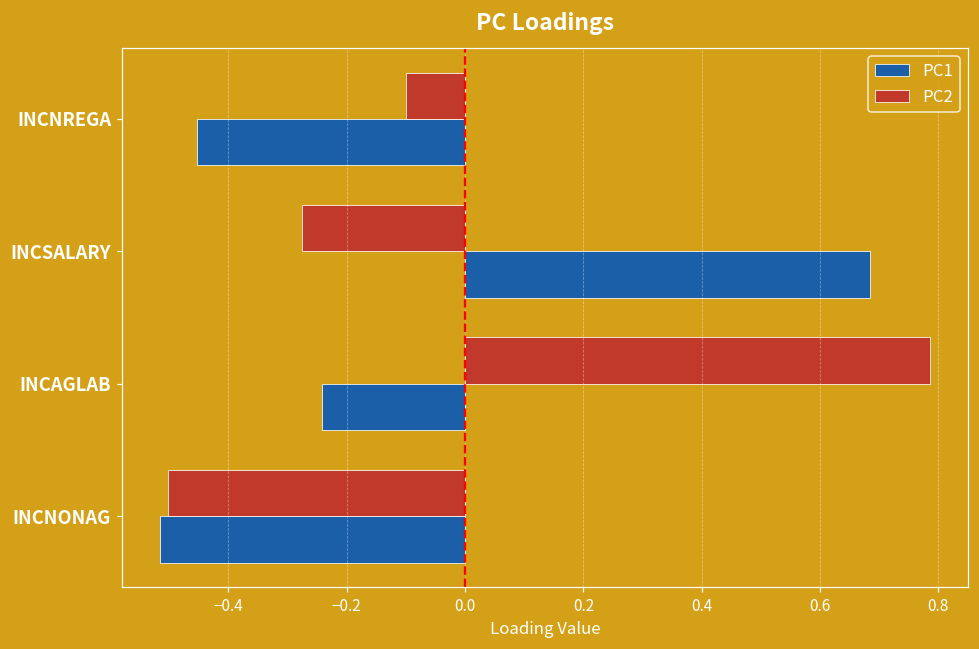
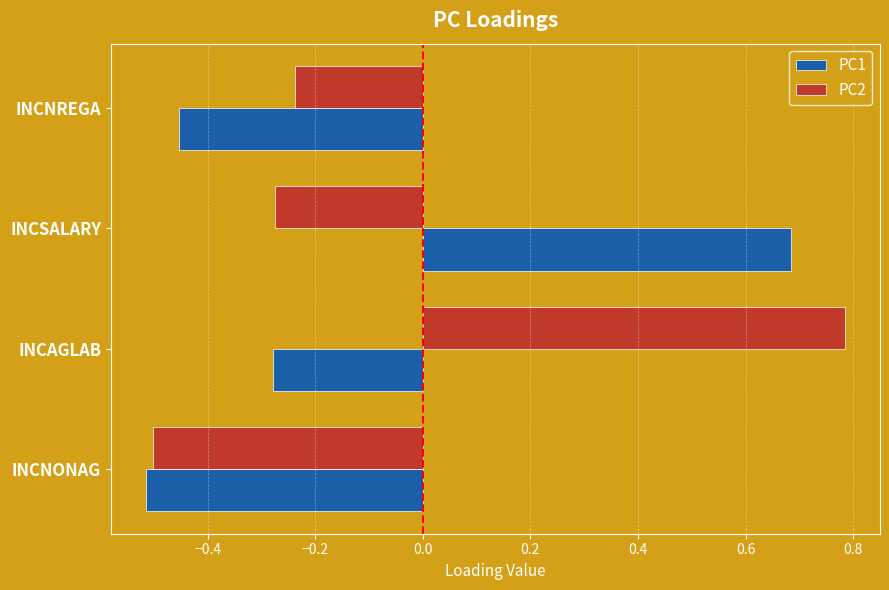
PC2, INCNREGA: -0.10 -> -0.24
PC1, INCAGLAB: -0.24 -> -0.28
